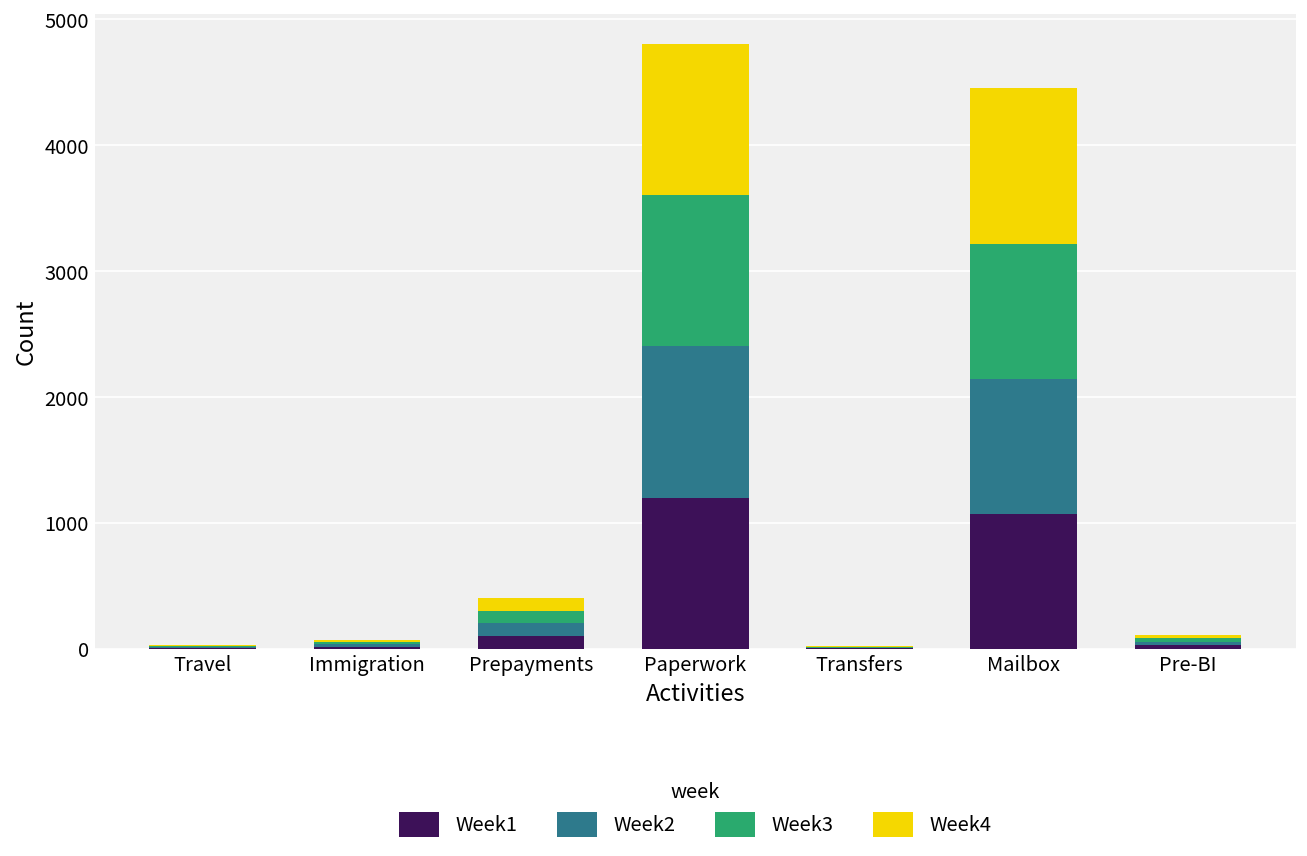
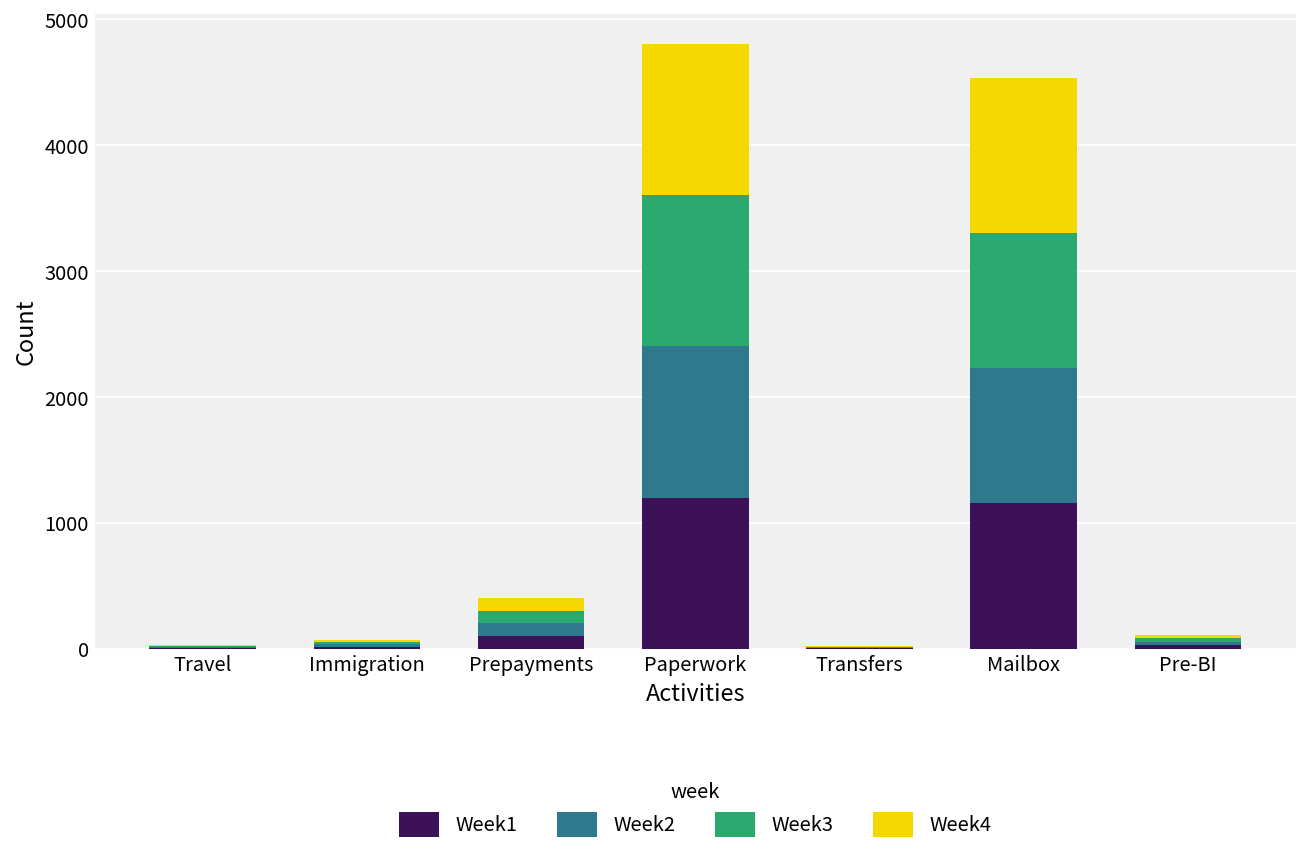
Week1, Mailbox: 1070 -> 1160
